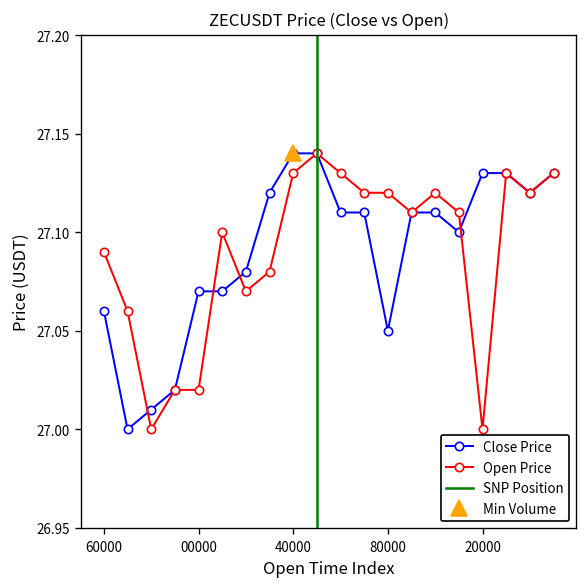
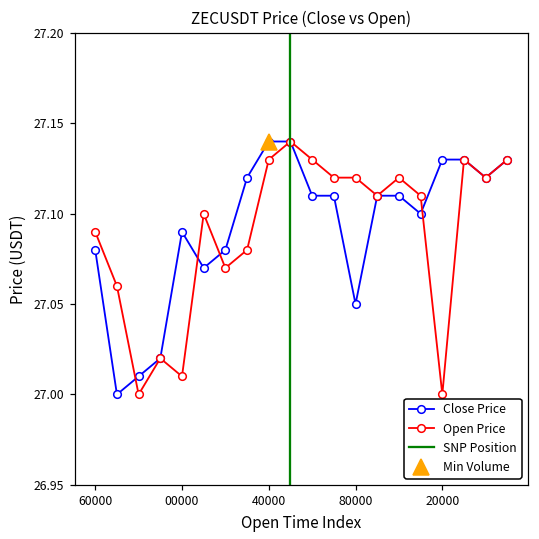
Close Price, 60000: 27.06 -> 27.08
Close Price, 00000: 27.07 -> 27.09
Open Price, 00000: 27.02 -> 27.01
